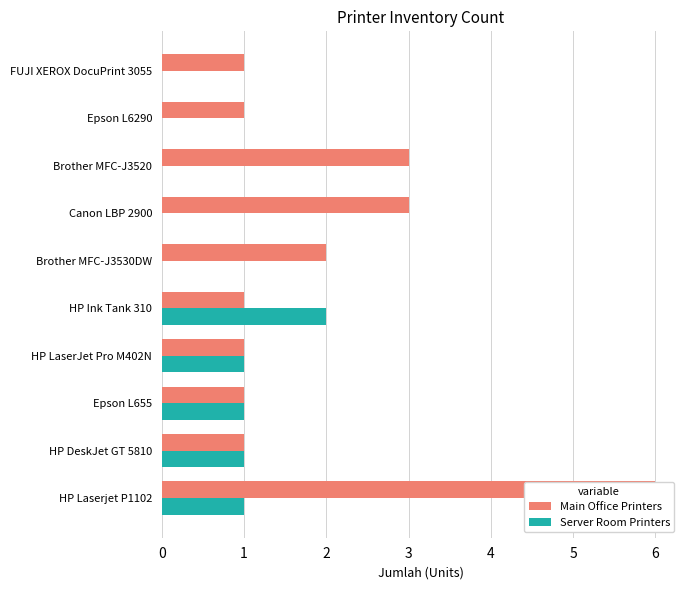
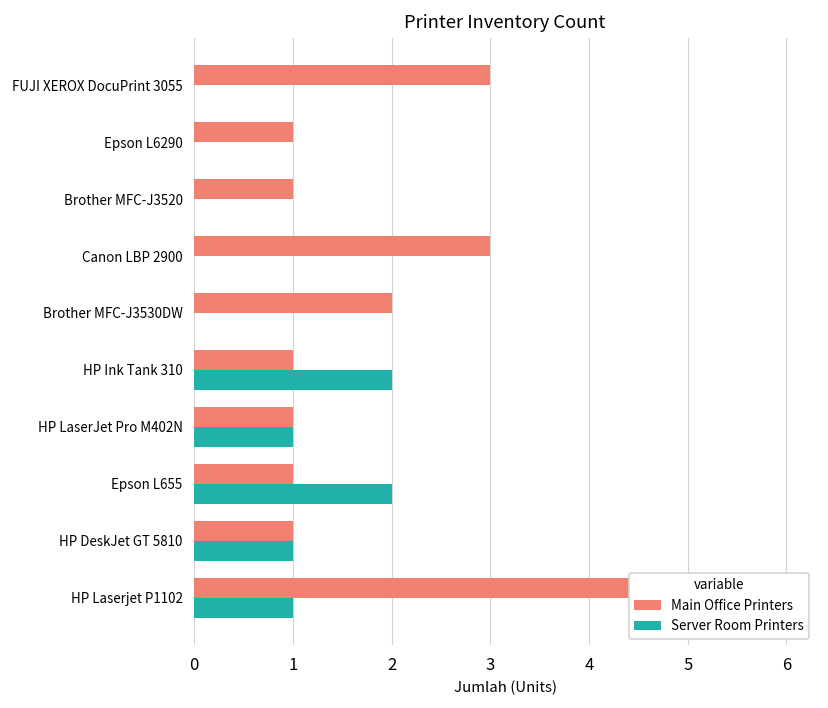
Main Office Printers, FUJI XEROX DocuPrint 3055: 1 -> 3
Main Office Printers, Brother MFC-J3520: 3 -> 1
Server Room Printers, Epson L655: 1 -> 2
